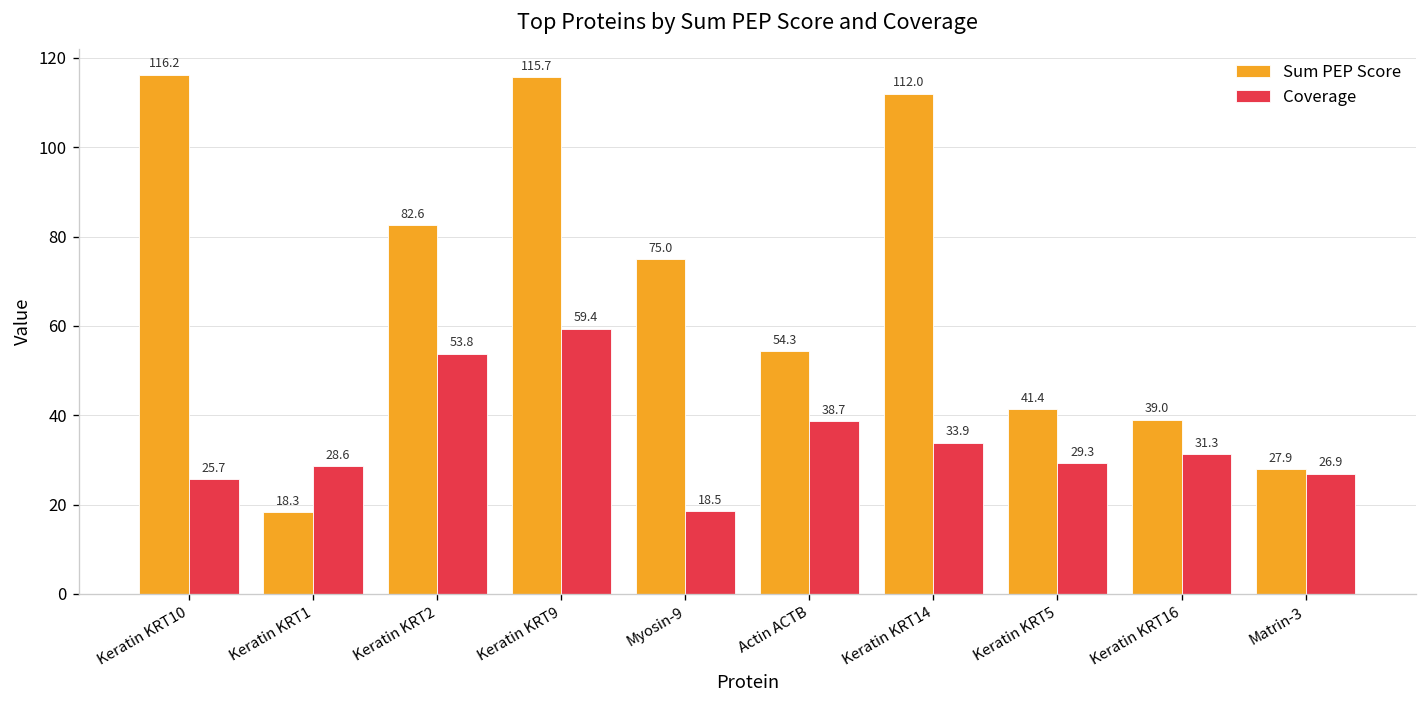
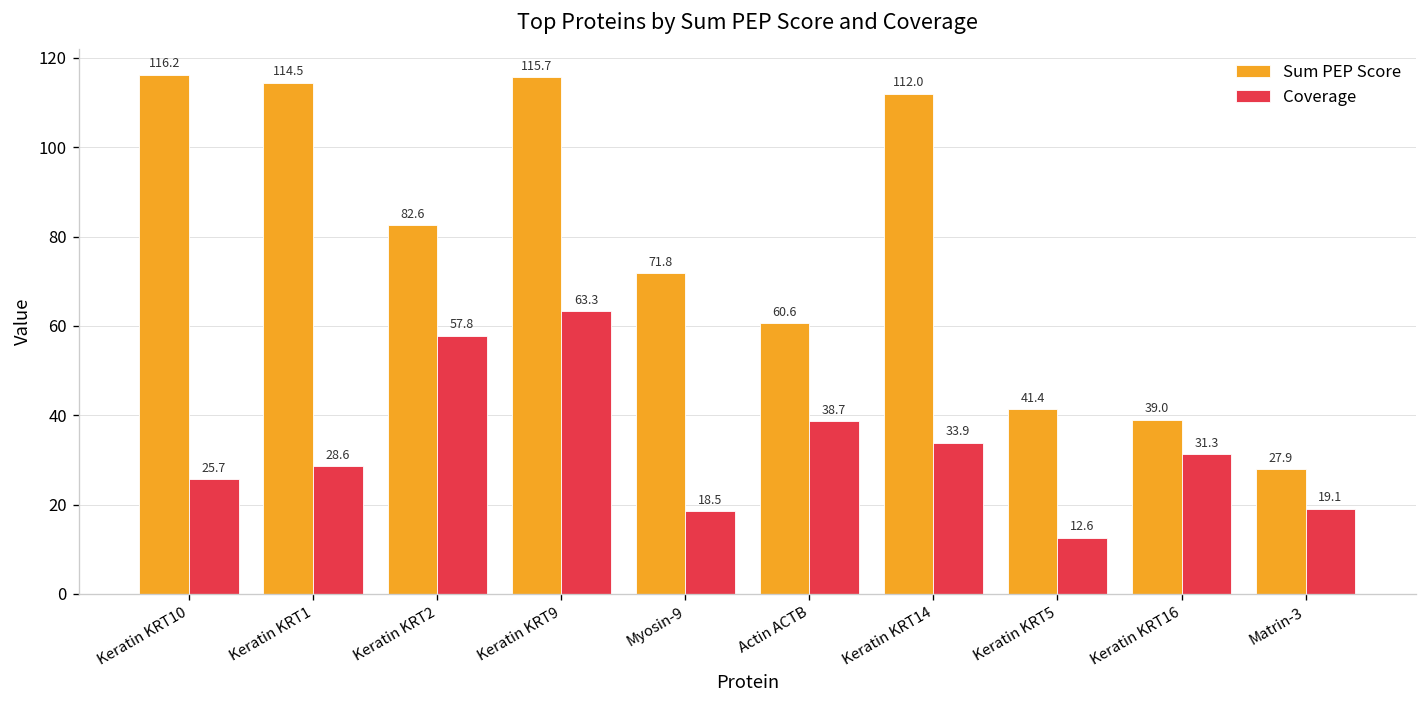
Sum PEP Score, Keratin KRT1: 18.3 -> 114.5
Coverage, Keratin KRT2: 53.8 -> 57.8
Coverage, Keratin KRT9: 59.4 -> 63.3
Sum PEP Score, Myosin-9: 75.0 -> 71.8
Sum PEP Score, Actin ACTB: 54.3 -> 60.6
Coverage, Keratin KRT5: 29.3 -> 12.6
Coverage, Matrin-3: 26.9 -> 19.1
